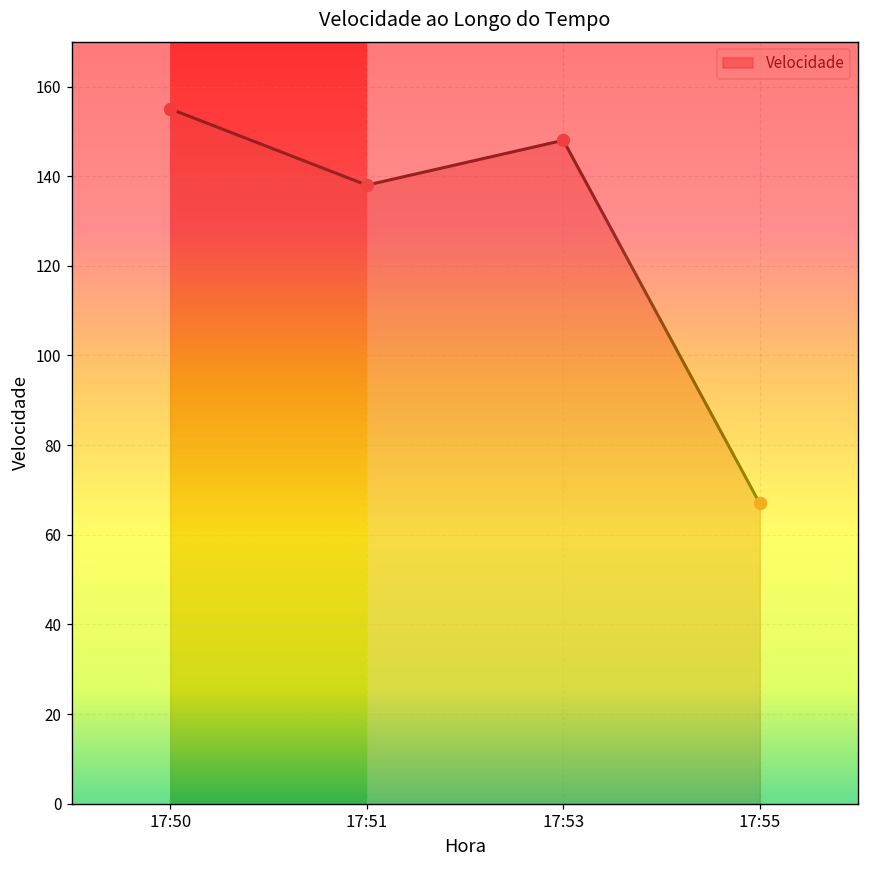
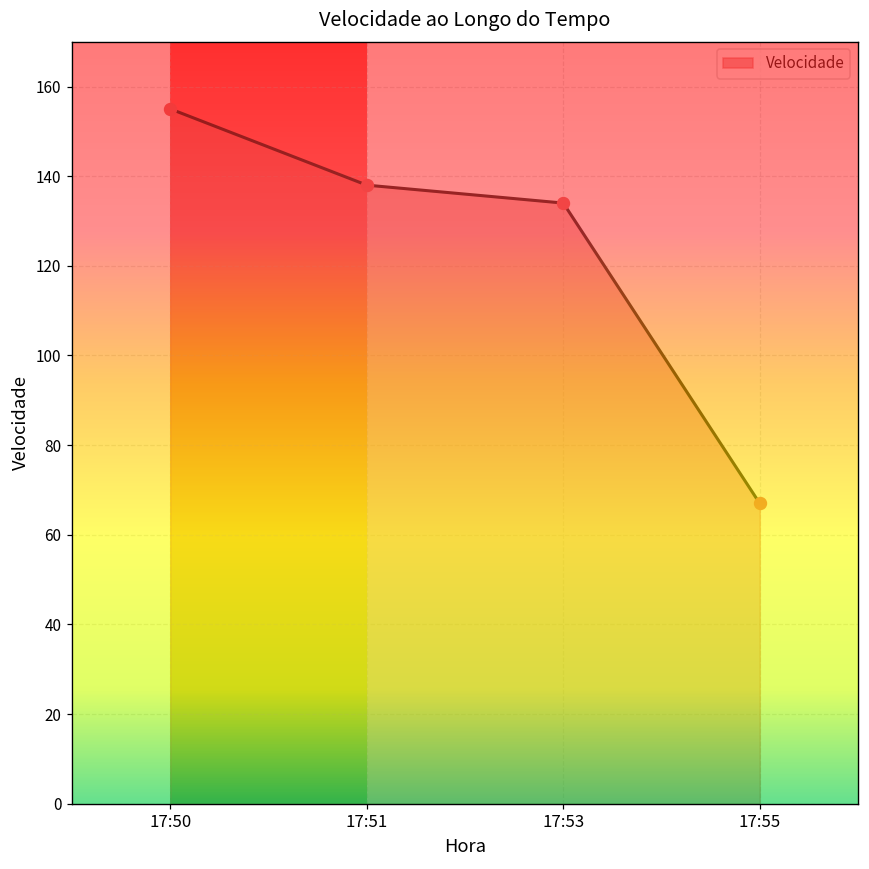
17:53: 148 -> 134
